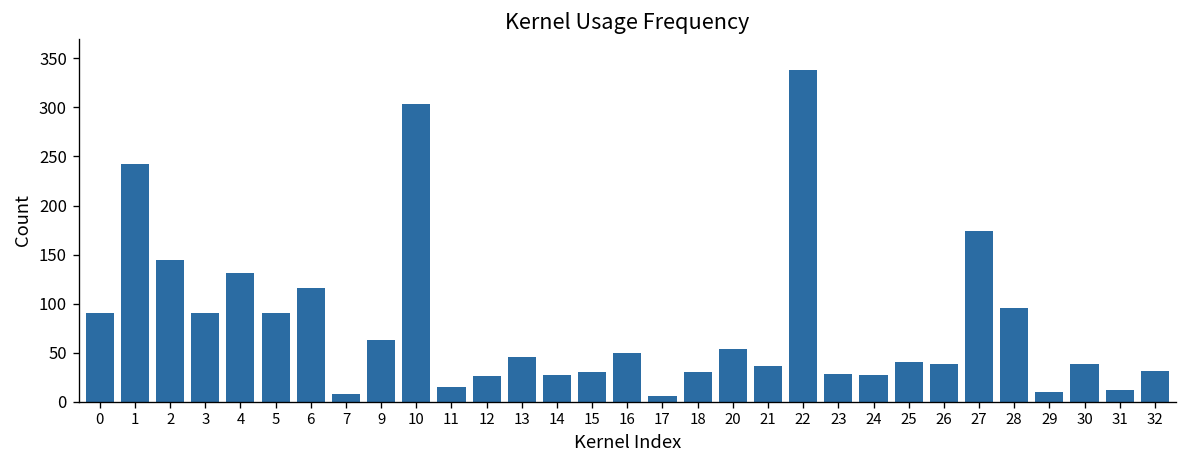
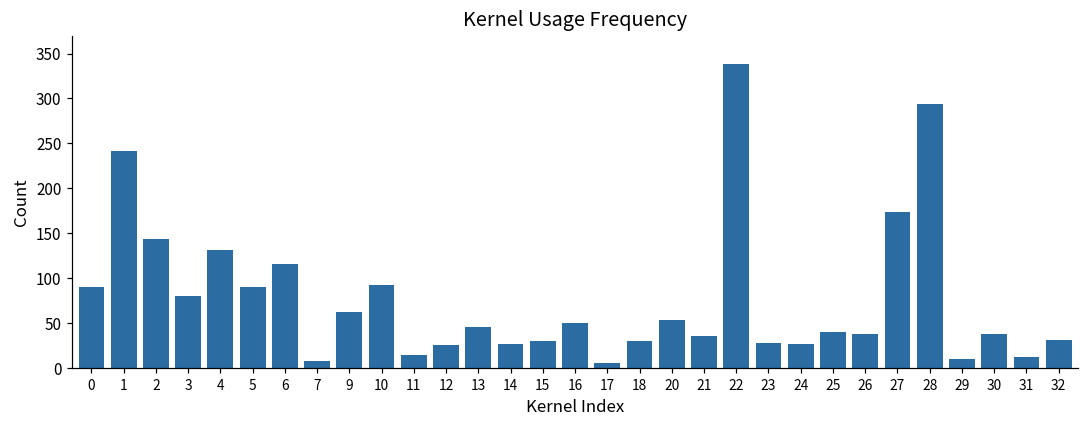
3: 90 -> 80
10: 300 -> 90
28: 100 -> 290
